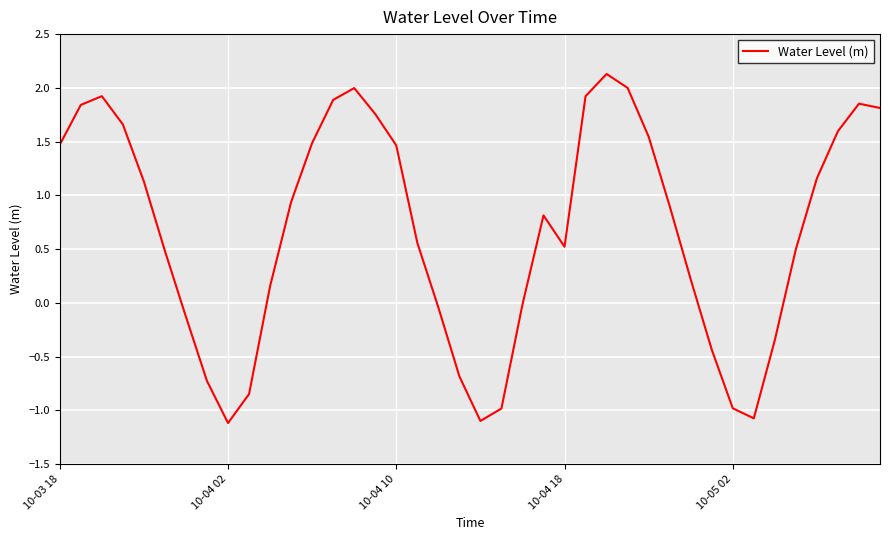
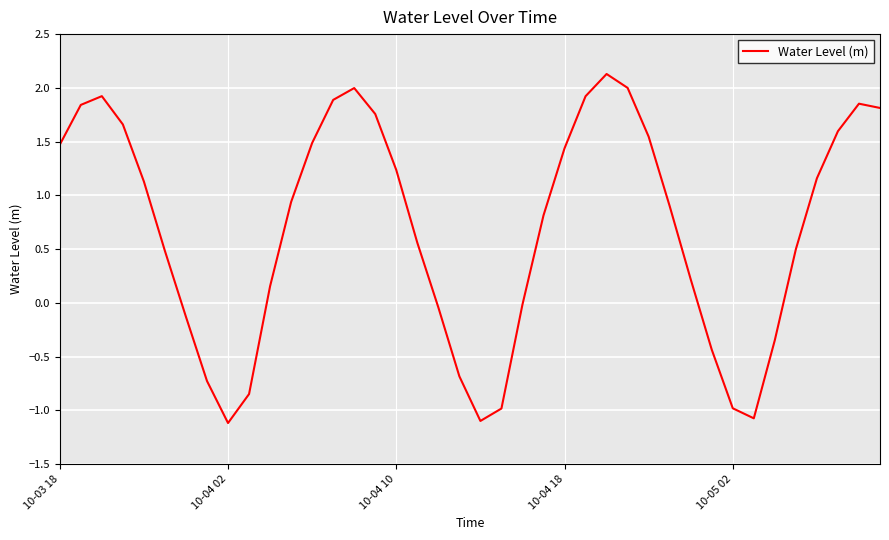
10-04 10: 1.46 -> 1.24
10-04 18: 0.52 -> 1.44
